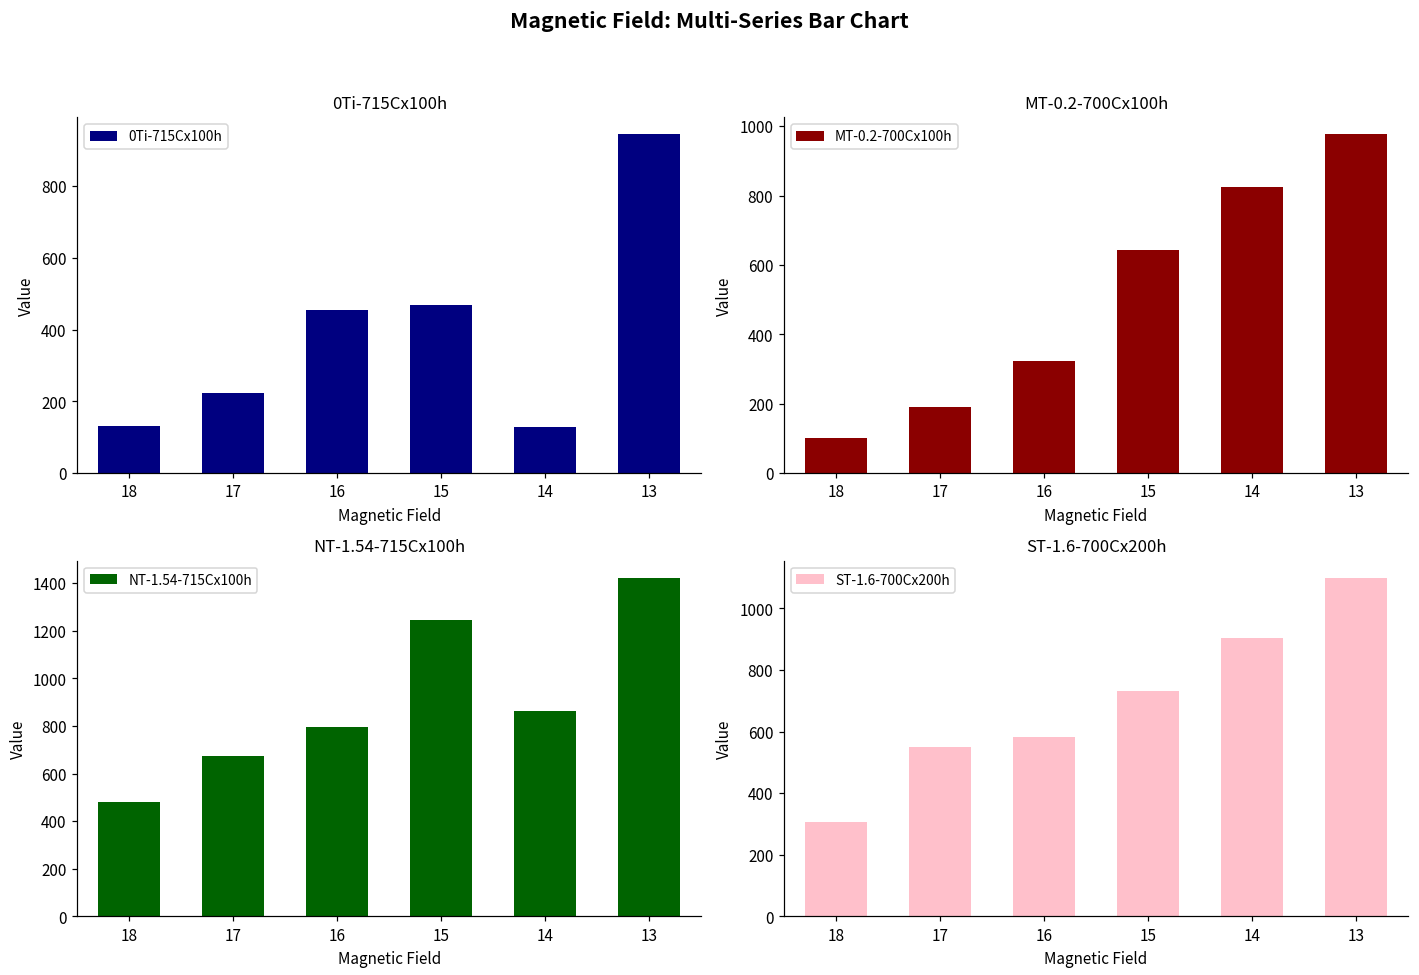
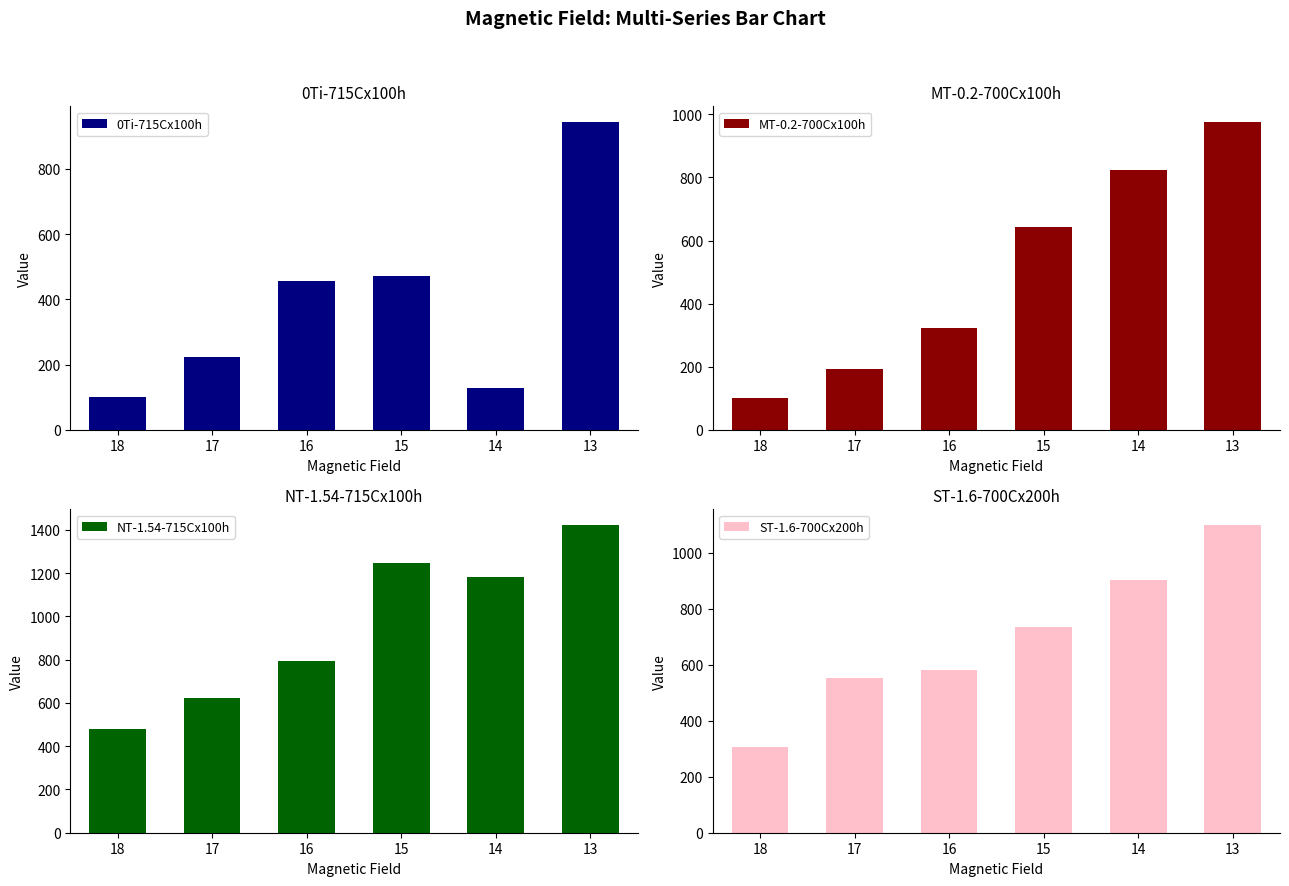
0Ti-715Cx100h, 18: 130 -> 100
NT-1.54-715Cx100h, 17: 670 -> 620
NT-1.54-715Cx100h, 14: 860 -> 1180
